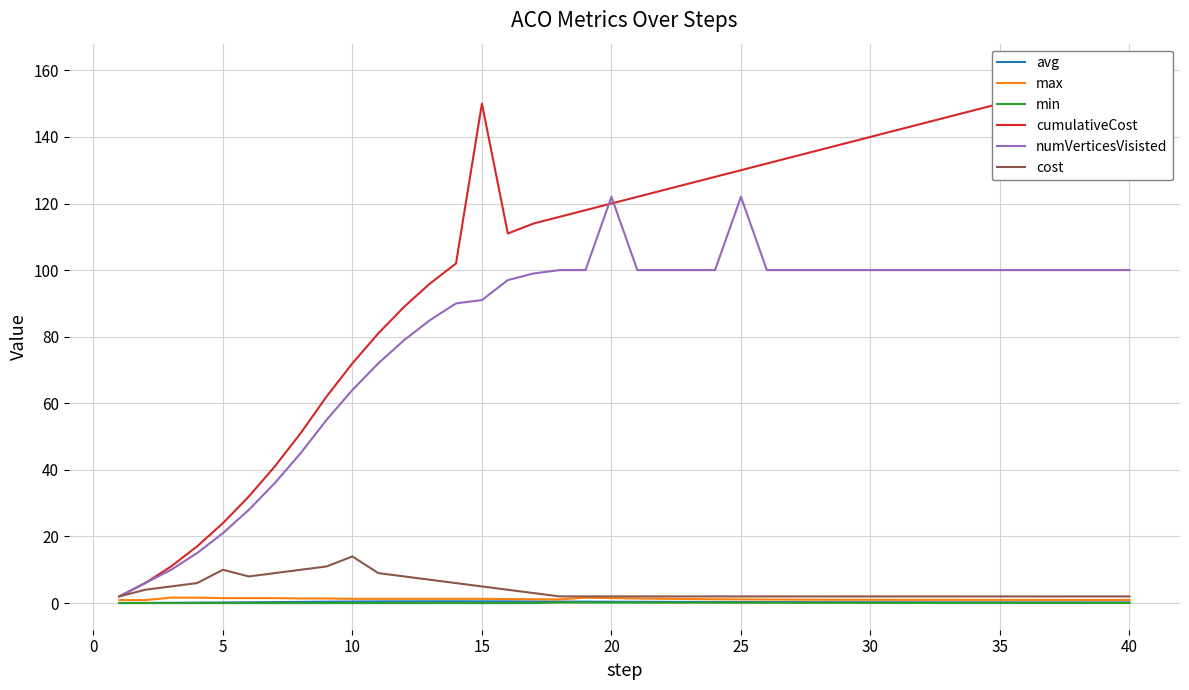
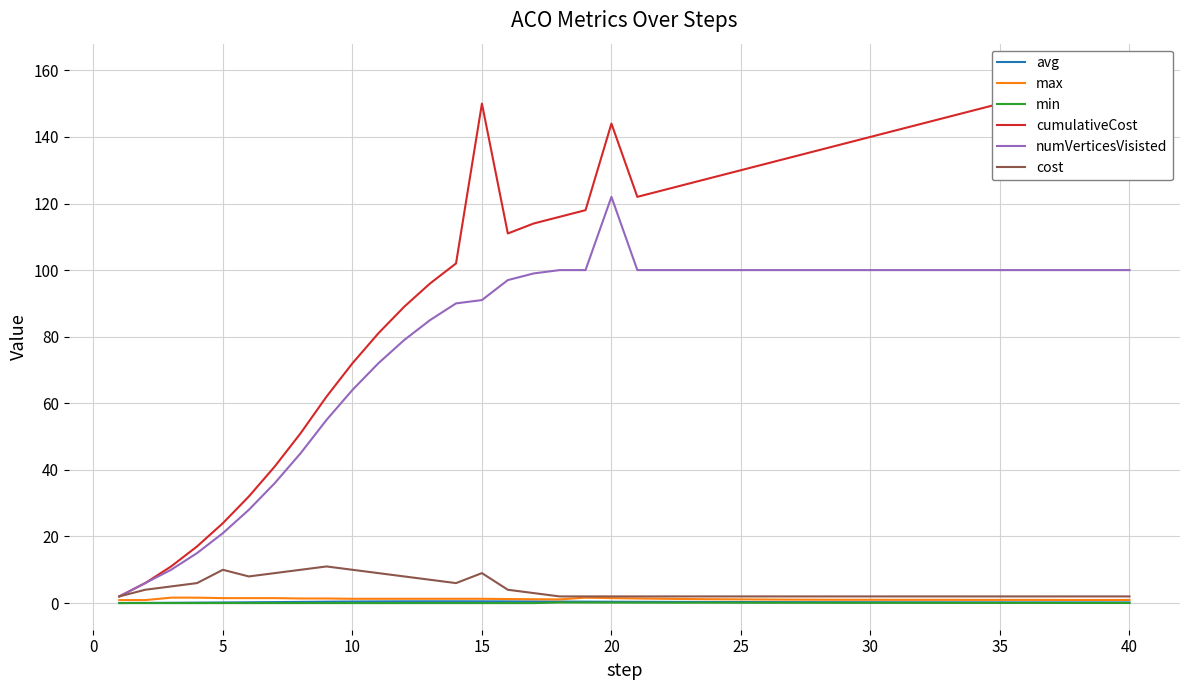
cost, 10: 14 -> 10
cost, 15: 5 -> 9
cumulativeCost, 20: 120 -> 144
numVerticesVisisted, 25: 122 -> 100
